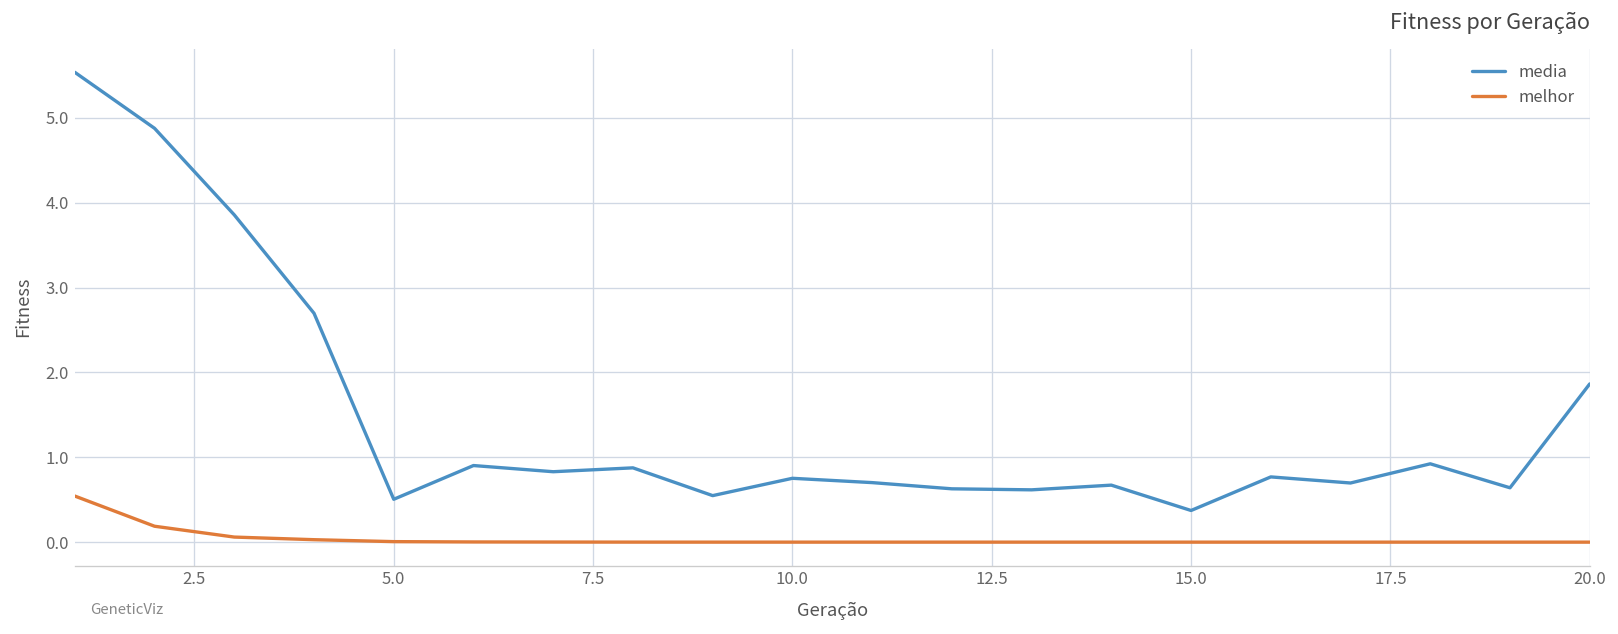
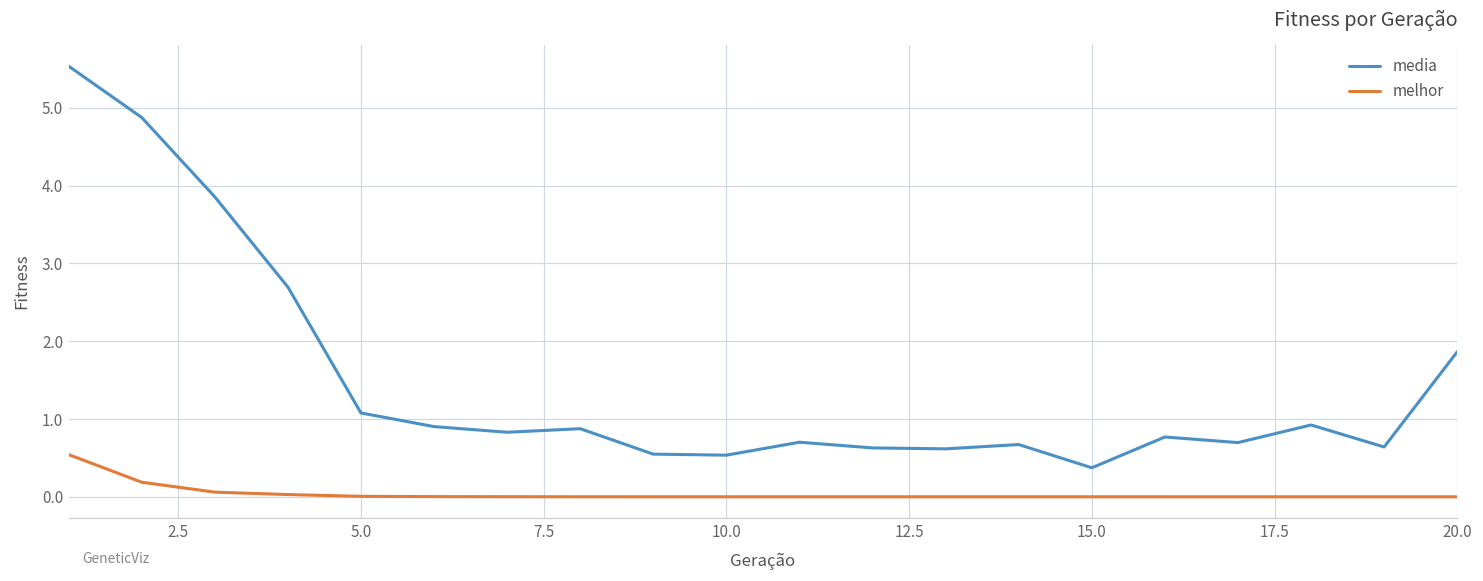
media, 5.0: 0.5 -> 1.1
media, 10.0: 0.8 -> 0.5
